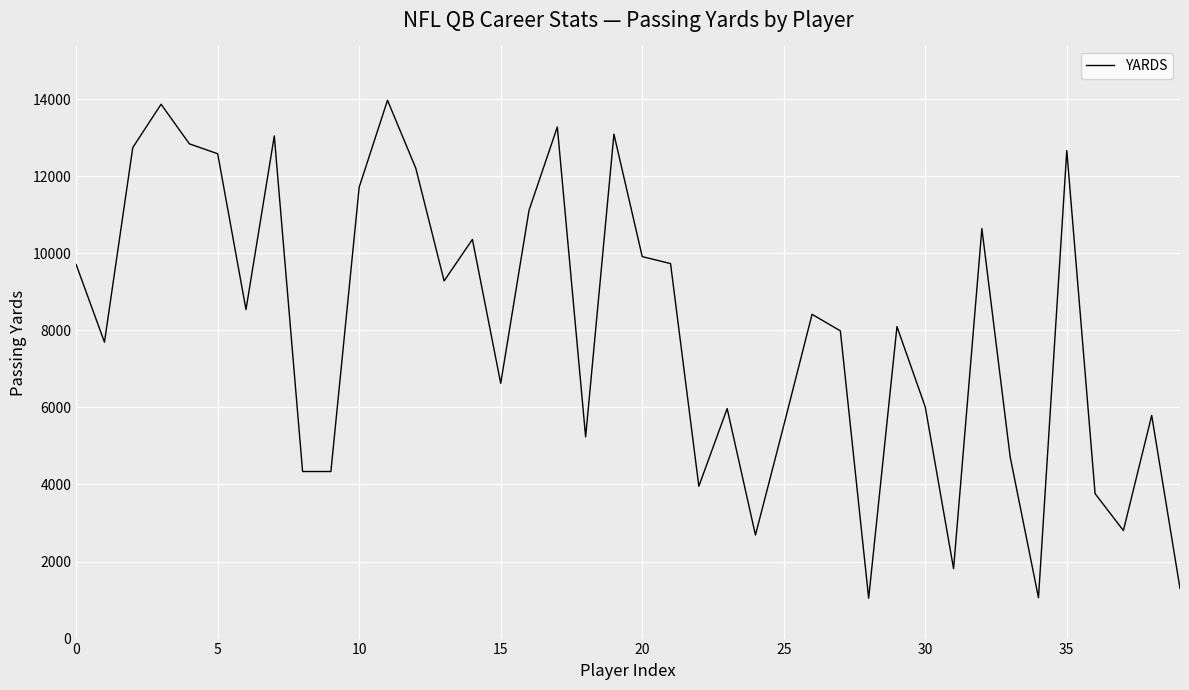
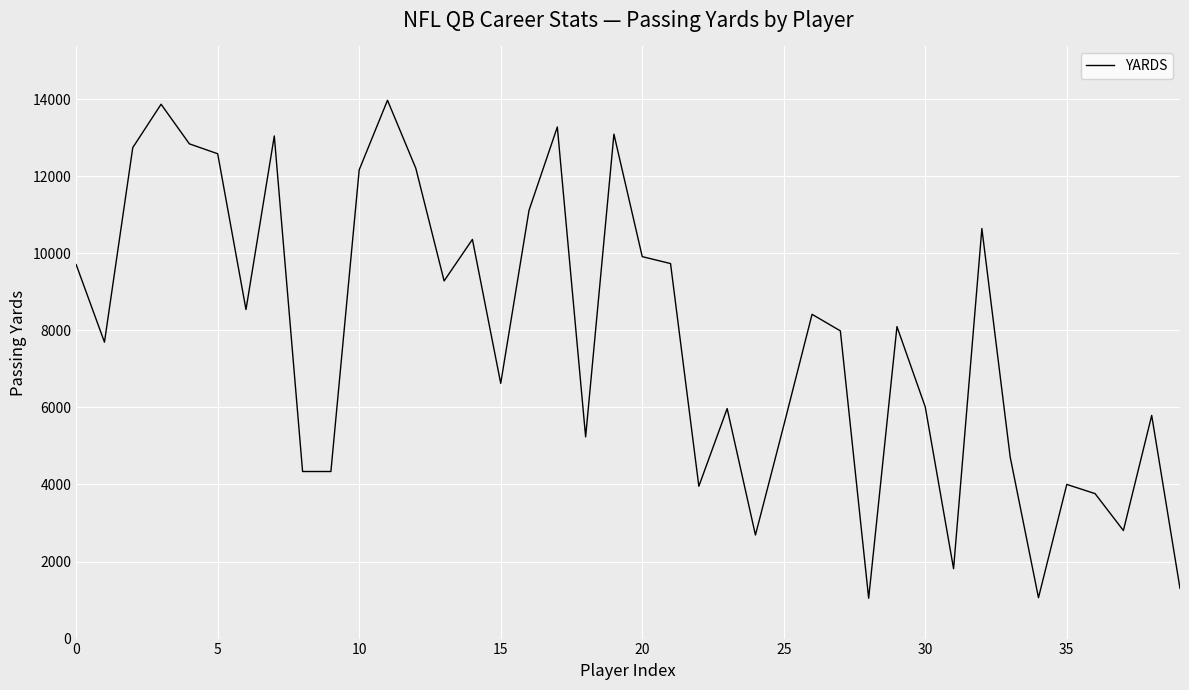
10: 11700 -> 12200
35: 12700 -> 4000
